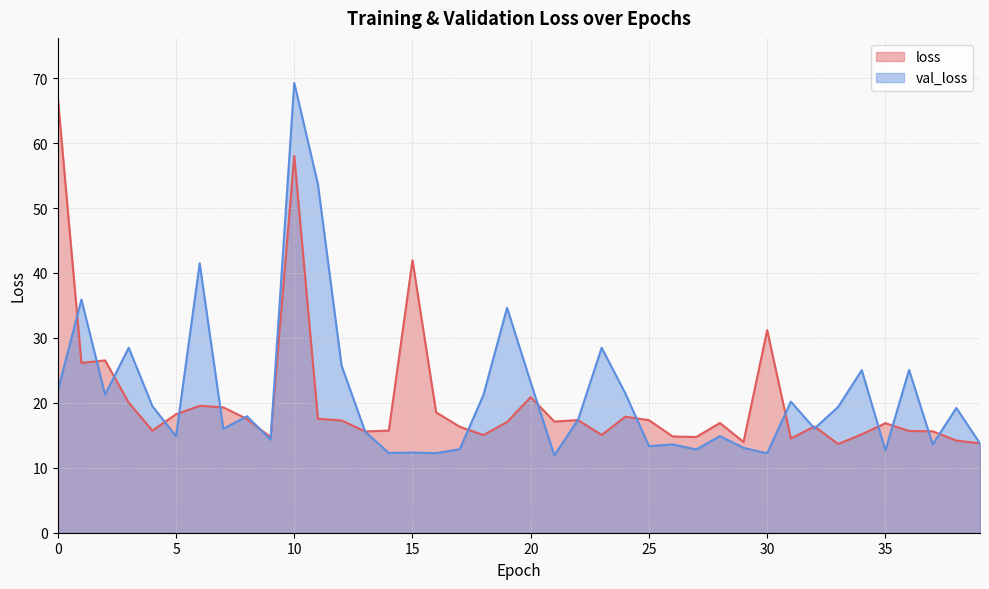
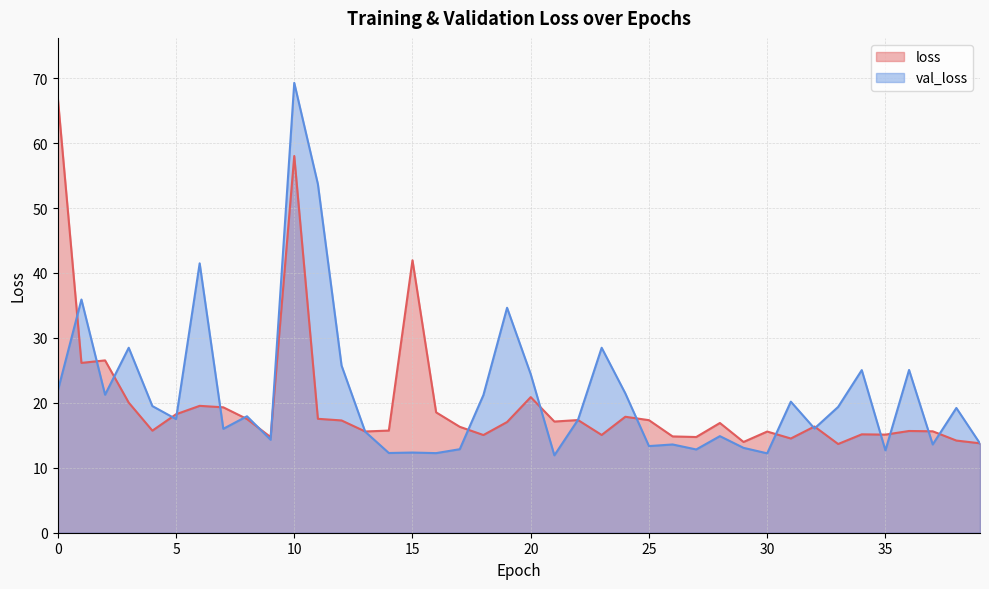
val_loss, 5: 15 -> 18
val_loss, 20: 23 -> 24
loss, 30: 31 -> 16
loss, 35: 17 -> 15
